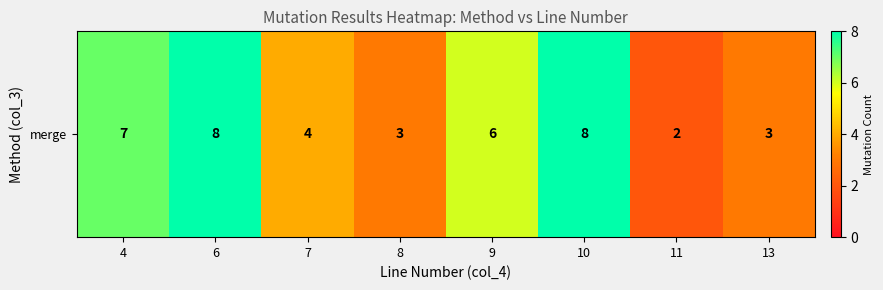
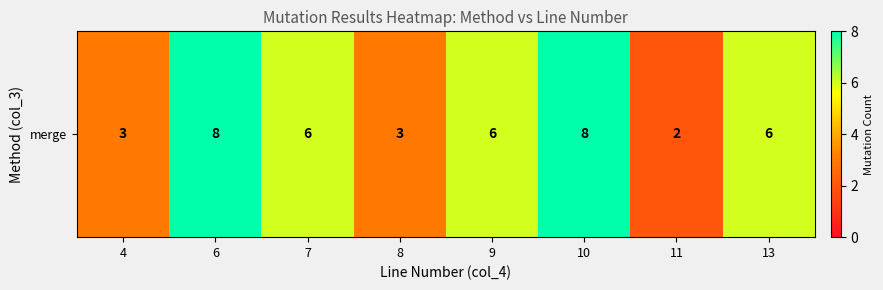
merge, 4: 7 -> 3
merge, 7: 4 -> 6
merge, 13: 3 -> 6
